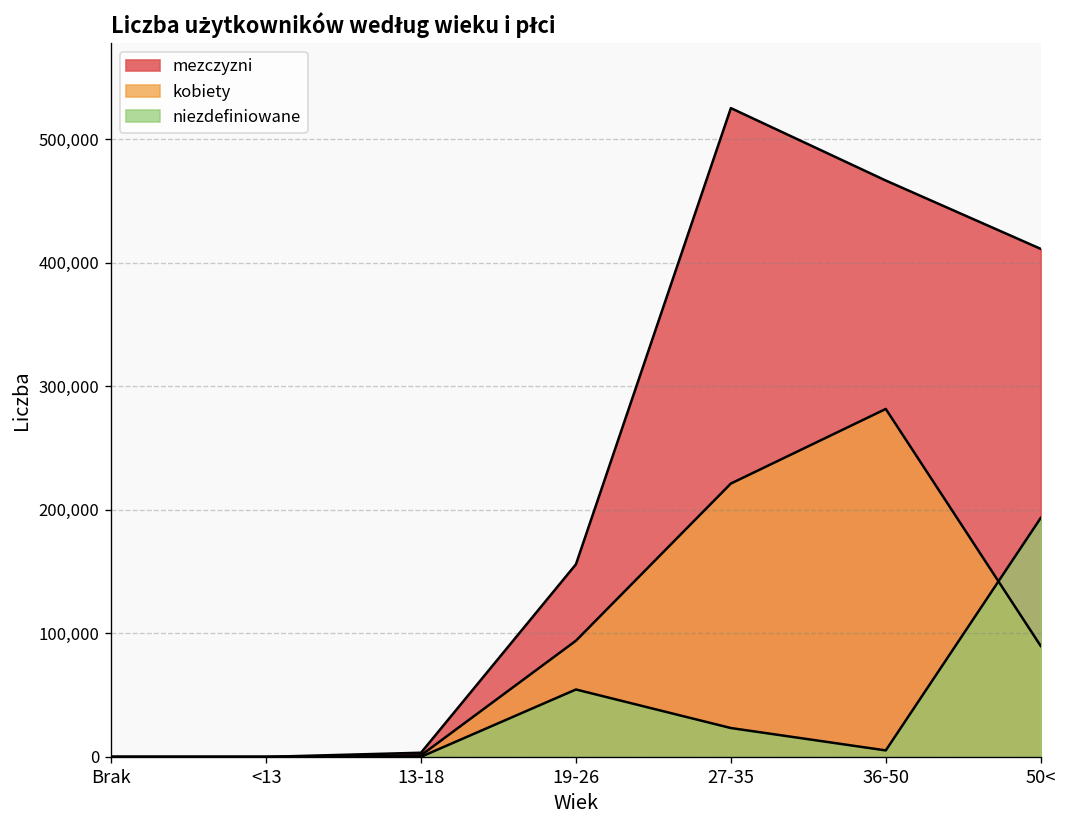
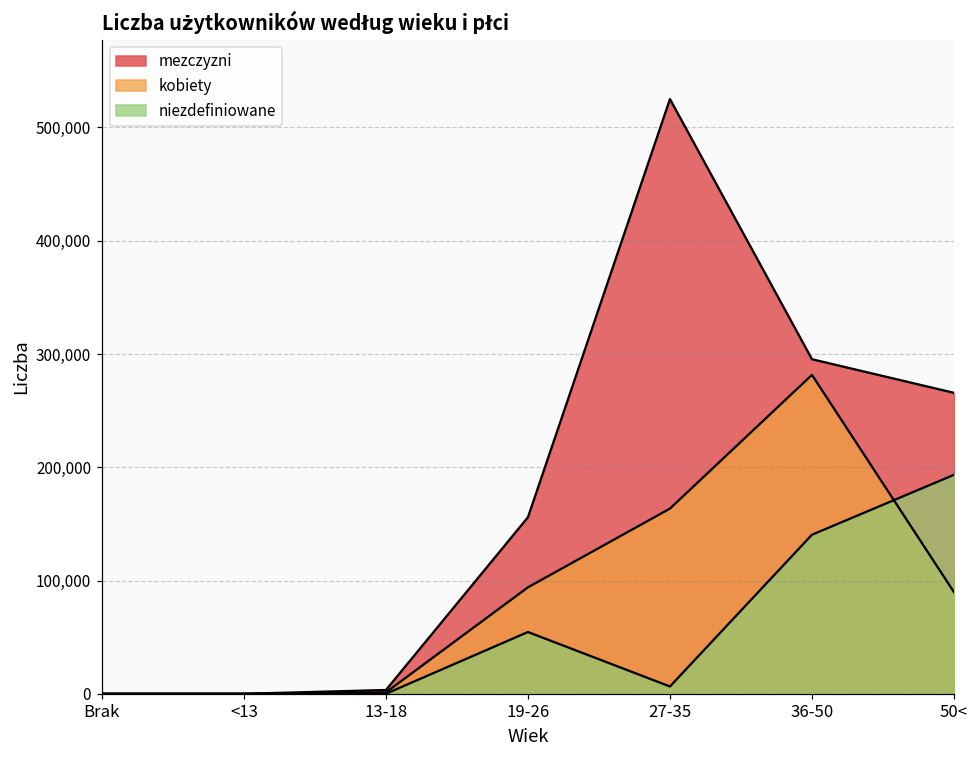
kobiety, 27-35: 221,000 -> 164,000
niezdefiniowane, 27-35: 23,000 -> 6,000
mezczyzni, 36-50: 466,000 -> 295,000
niezdefiniowane, 36-50: 5,000 -> 140,000
mezczyzni, 50<: 411,000 -> 266,000
